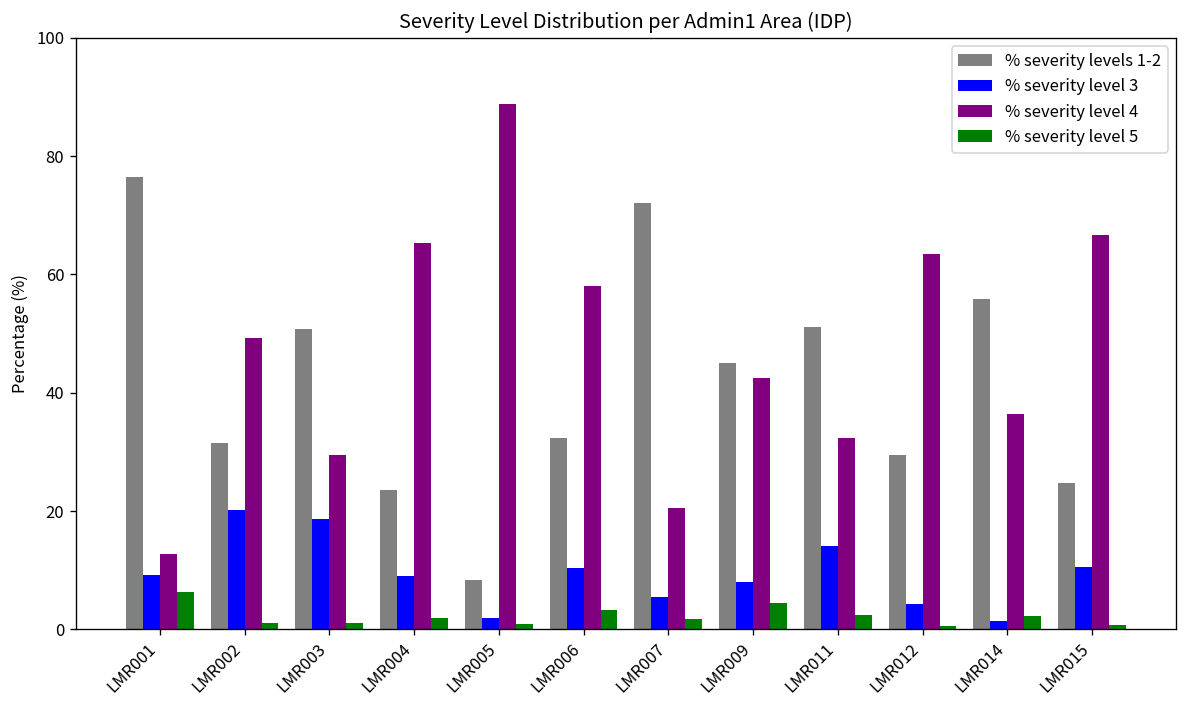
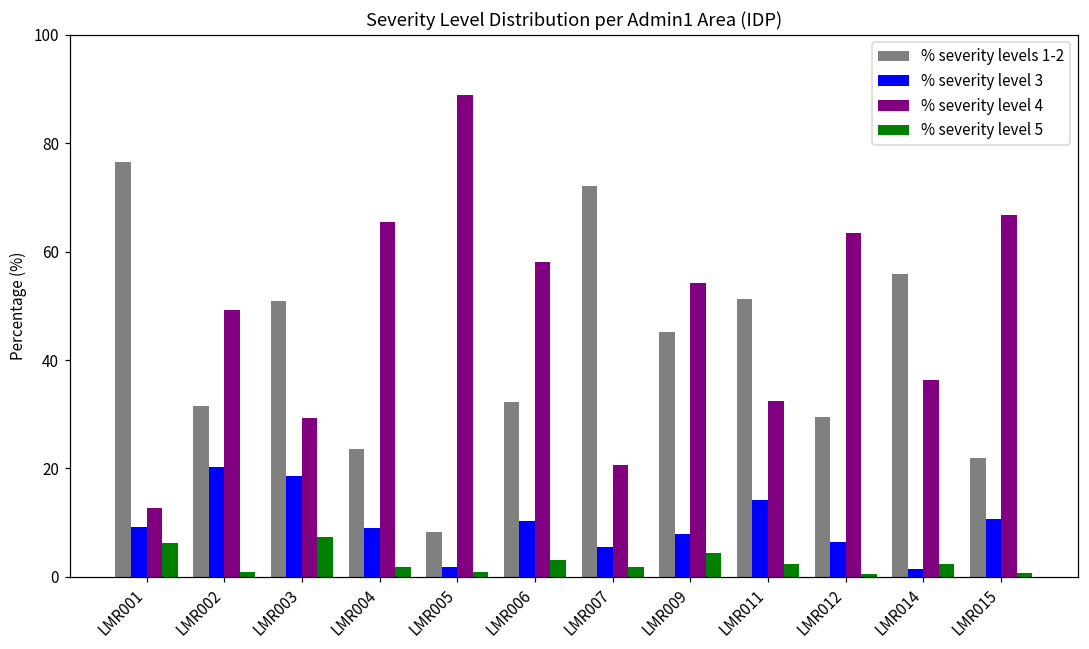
% severity level 5, LMR003: 1 -> 7
% severity level 4, LMR009: 43 -> 54
% severity level 3, LMR012: 4 -> 6
% severity levels 1-2, LMR015: 25 -> 22
